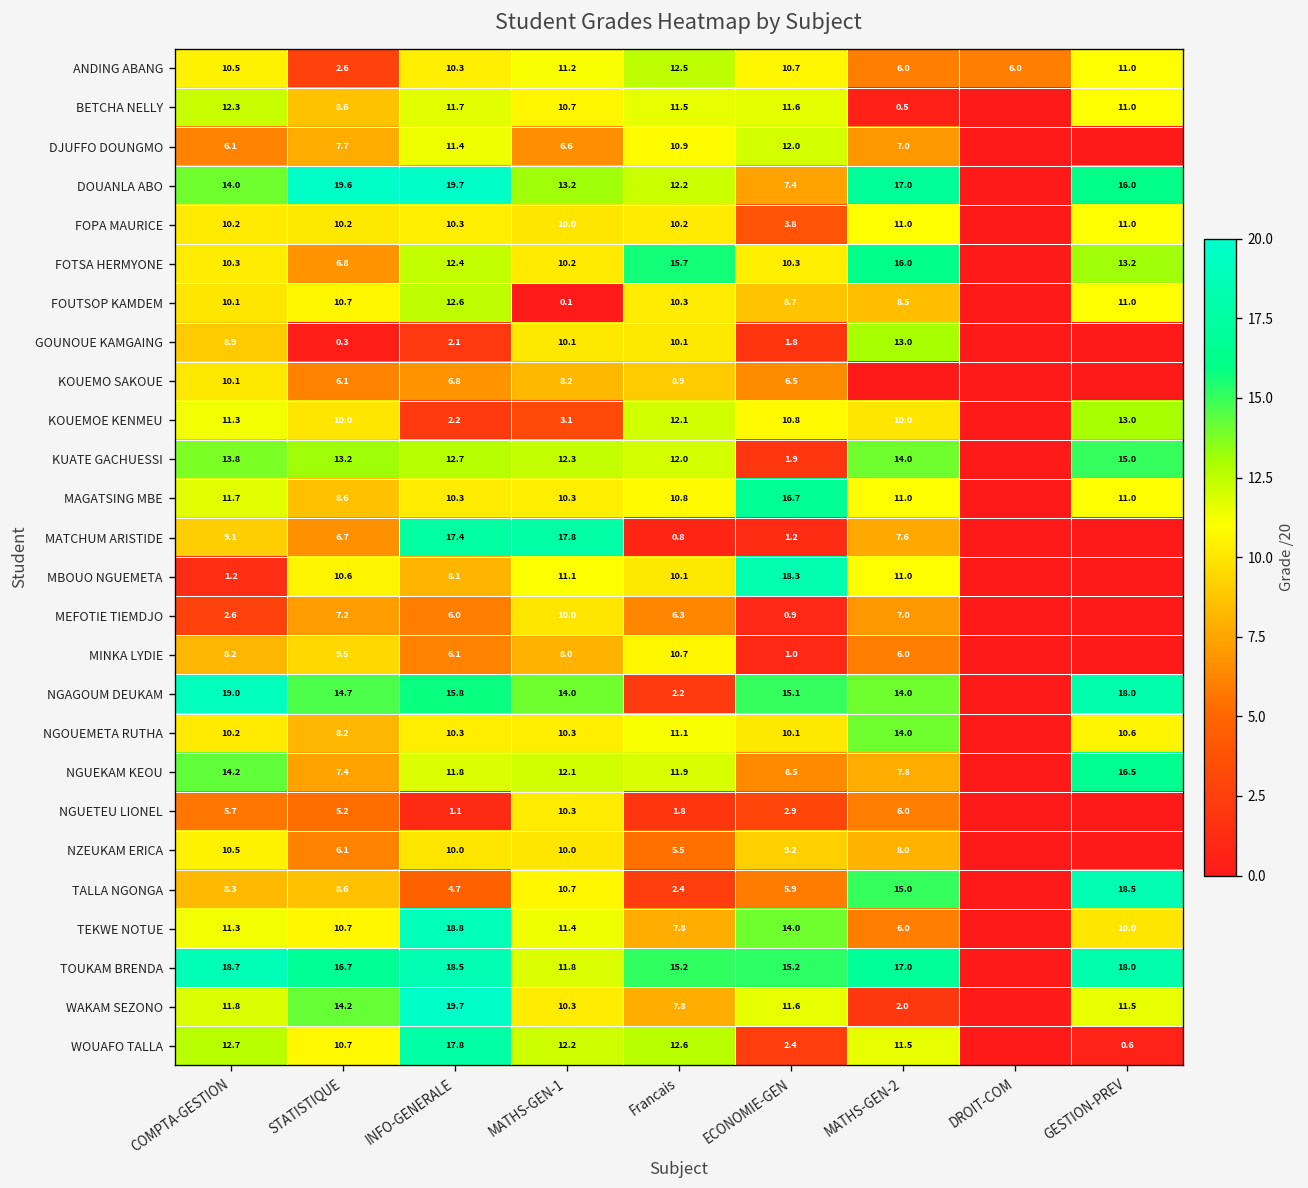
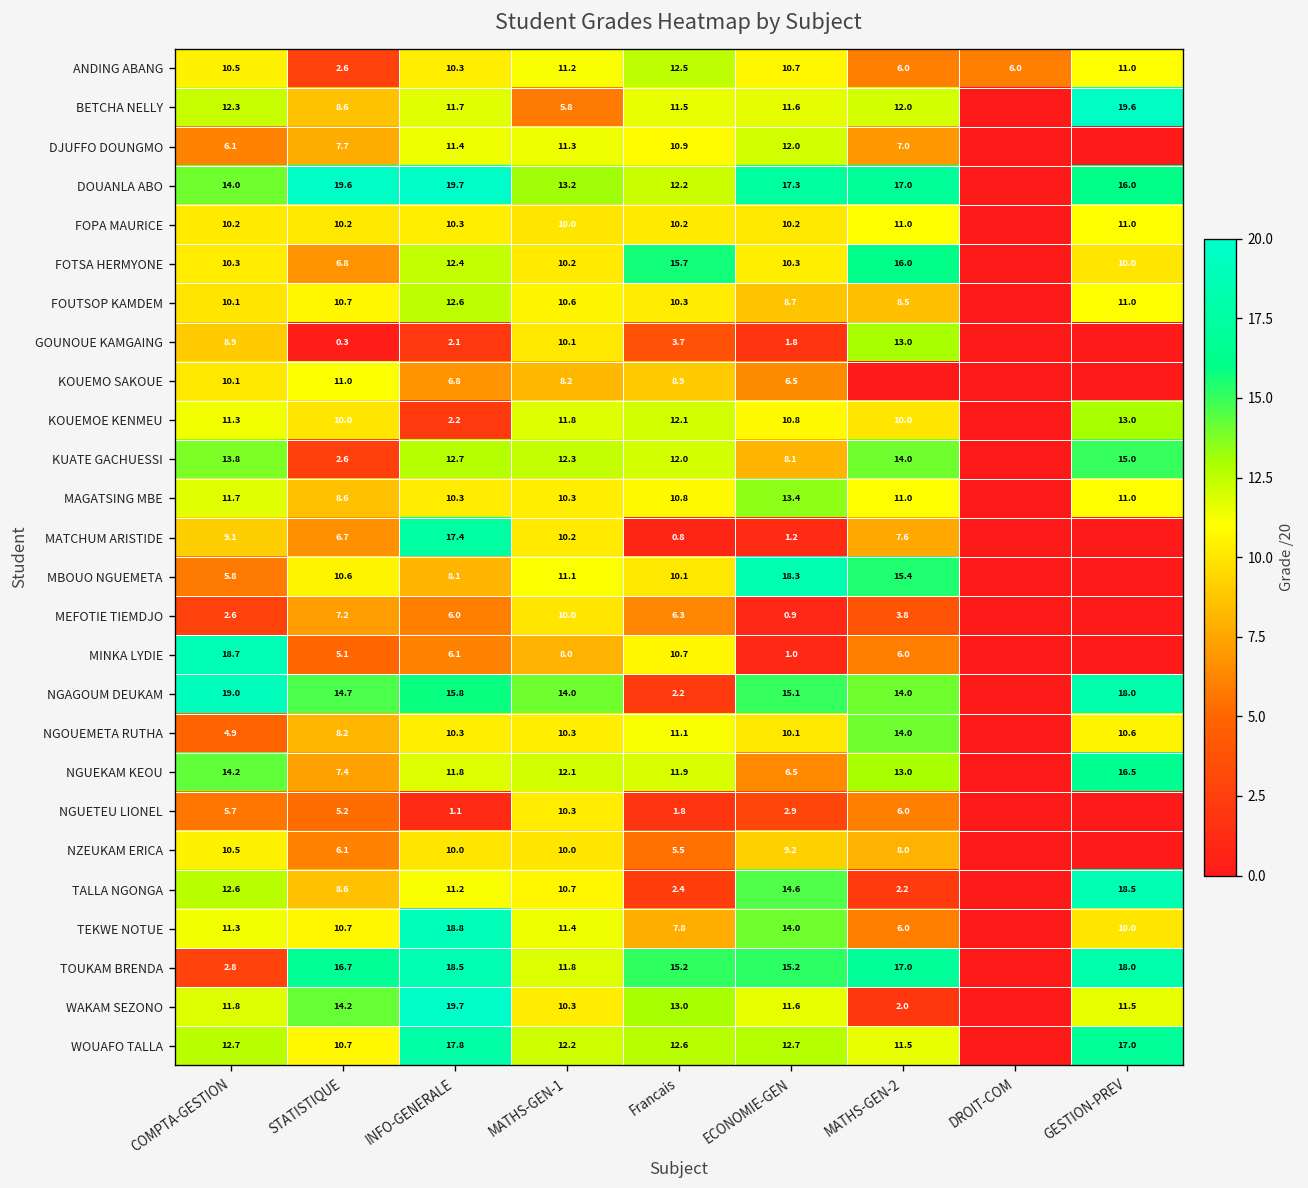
BETCHA NELLY, MATHS-GEN-1: 10.7 -> 5.8
BETCHA NELLY, MATHS-GEN-2: 0.5 -> 12.0
BETCHA NELLY, GESTION-PREV: 11.0 -> 19.6
DJUFFO DOUNGMO, MATHS-GEN-1: 6.6 -> 11.3
DOUANLA ABO, ECONOMIE-GEN: 7.4 -> 17.3
FOPA MAURICE, ECONOMIE-GEN: 3.8 -> 10.2
FOTSA HERMYONE, GESTION-PREV: 13.2 -> 10.0
FOUTSOP KAMDEM, MATHS-GEN-1: 0.1 -> 10.6
GOUNOUE KAMGAING, Francais: 10.1 -> 3.7
KOUEMO SAKOUE, STATISTIQUE: 6.1 -> 11.0
KOUEMOE KENMEU, MATHS-GEN-1: 3.1 -> 11.8
KUATE GACHUESSI, STATISTIQUE: 13.2 -> 2.6
KUATE GACHUESSI, ECONOMIE-GEN: 1.9 -> 8.1
MAGATSING MBE, ECONOMIE-GEN: 16.7 -> 13.4
MATCHUM ARISTIDE, MATHS-GEN-1: 17.8 -> 10.2
MBOUO NGUEMETA, COMPTA-GESTION: 1.2 -> 5.8
MBOUO NGUEMETA, MATHS-GEN-2: 11.0 -> 15.4
MEFOTIE TIEMDJO, MATHS-GEN-2: 7.0 -> 3.8
MINKA LYDIE, COMPTA-GESTION: 8.2 -> 18.7
MINKA LYDIE, STATISTIQUE: 9.5 -> 5.1
NGOUEMETA RUTHA, COMPTA-GESTION: 10.2 -> 4.9
NGUEKAM KEOU, MATHS-GEN-2: 7.8 -> 13.0
TALLA NGONGA, COMPTA-GESTION: 8.3 -> 12.6
TALLA NGONGA, INFO-GENERALE: 4.7 -> 11.2
TALLA NGONGA, ECONOMIE-GEN: 5.9 -> 14.6
TALLA NGONGA, MATHS-GEN-2: 15.0 -> 2.2
TOUKAM BRENDA, COMPTA-GESTION: 18.7 -> 2.8
WAKAM SEZONO, Francais: 7.8 -> 13.0
WOUAFO TALLA, ECONOMIE-GEN: 2.4 -> 12.7
WOUAFO TALLA, GESTION-PREV: 0.6 -> 17.0
